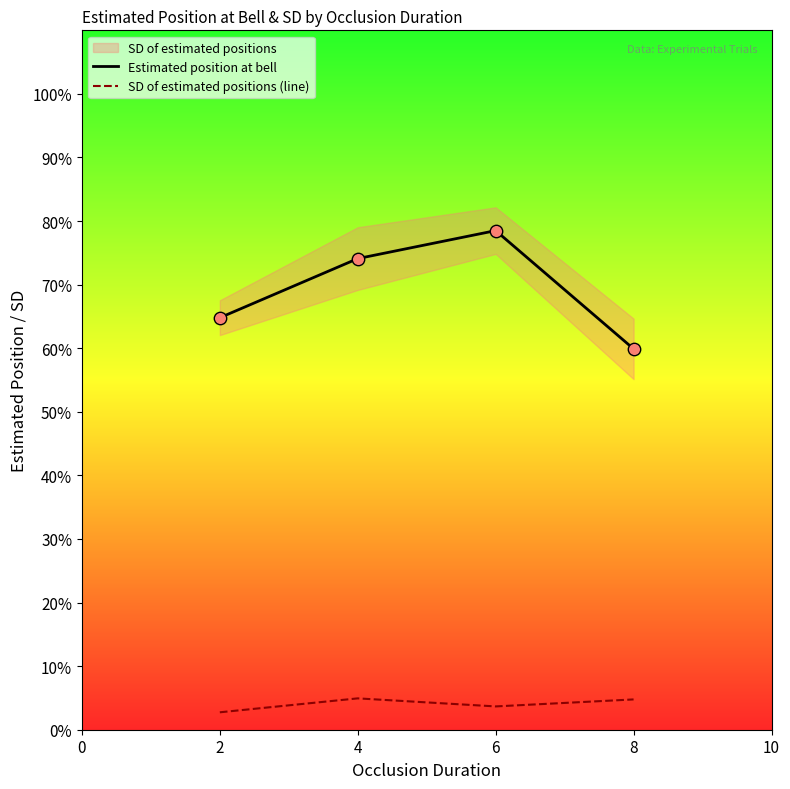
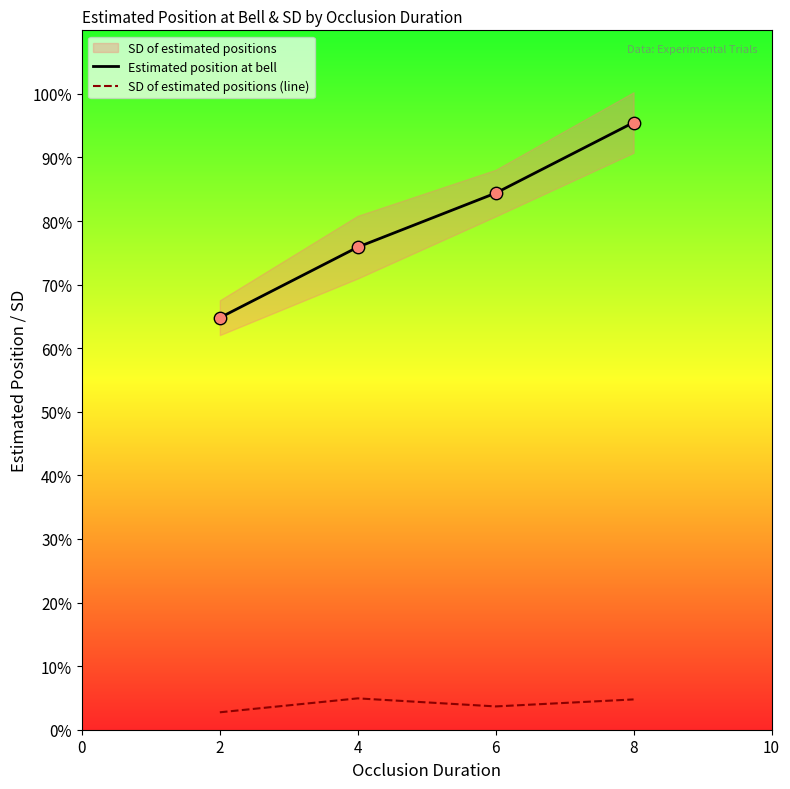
Estimated position at bell, 4: 74% -> 76%
Estimated position at bell, 6: 79% -> 84%
Estimated position at bell, 8: 60% -> 96%
